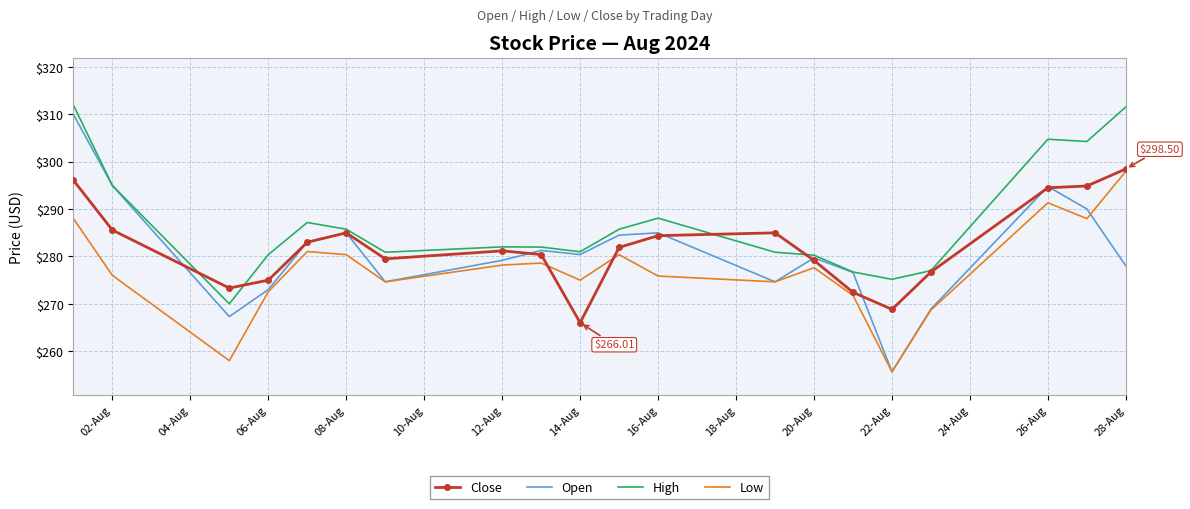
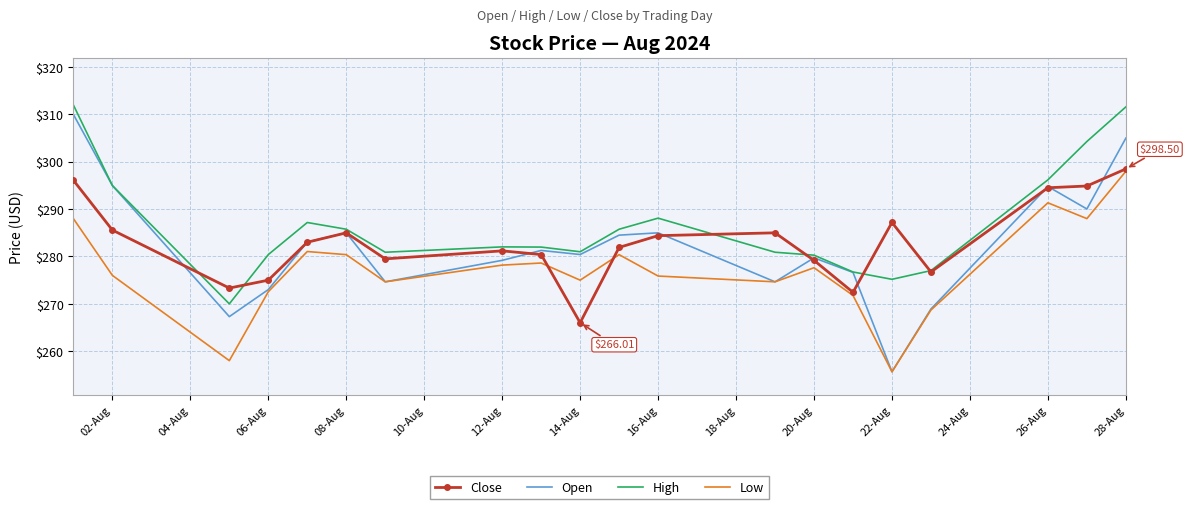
Close, 22-Aug: $269 -> $287
High, 26-Aug: $305 -> $296
Open, 28-Aug: $278 -> $305
